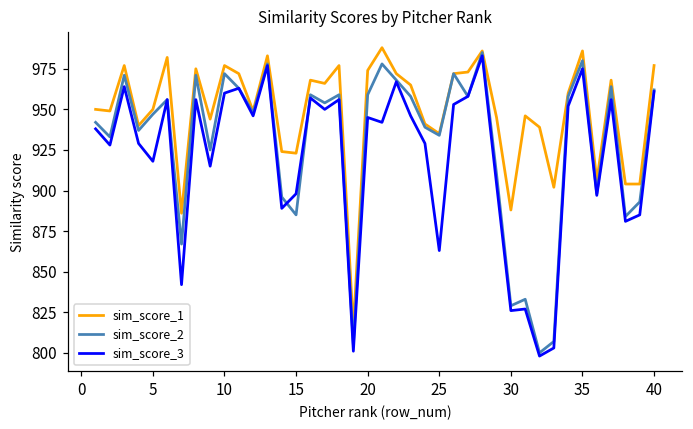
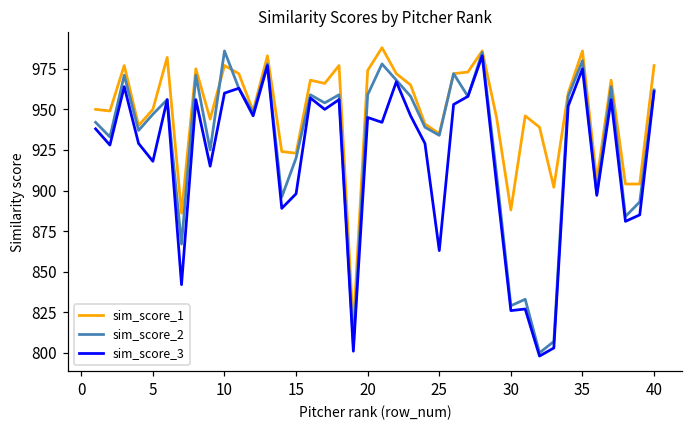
sim_score_2, 10: 972 -> 986
sim_score_2, 15: 885 -> 920
